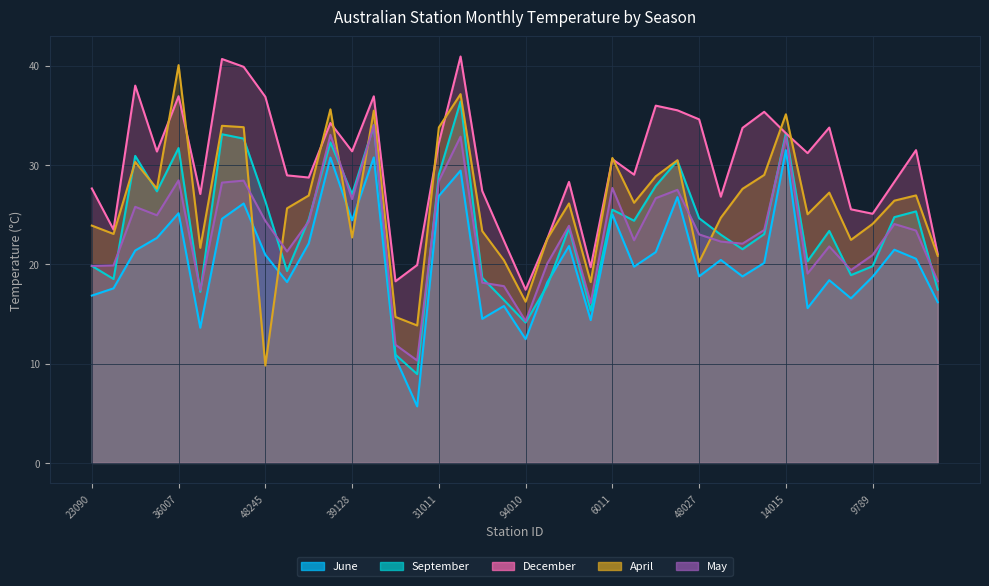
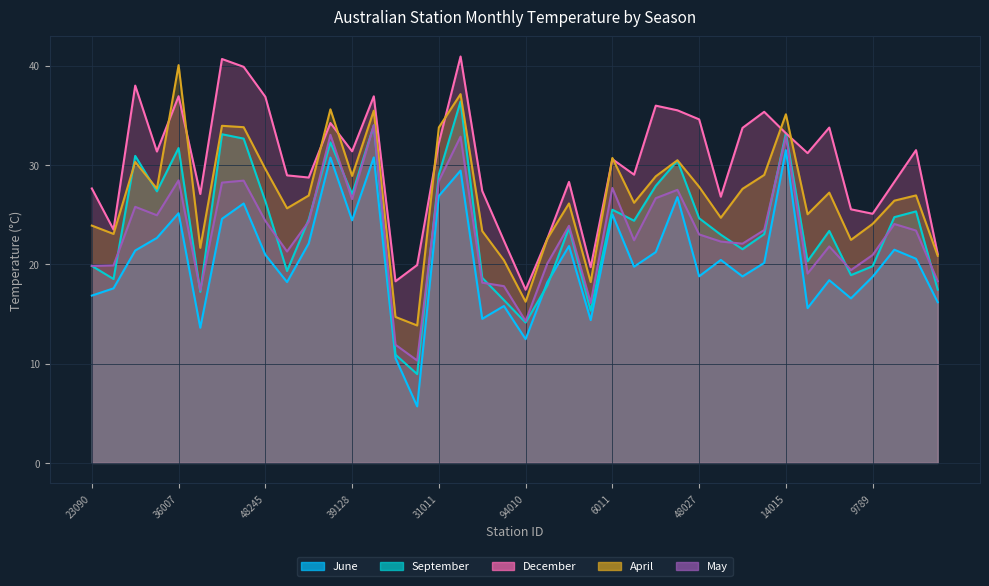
April, 48245: 10 -> 30
April, 39128: 23 -> 29
April, 48027: 20 -> 28
